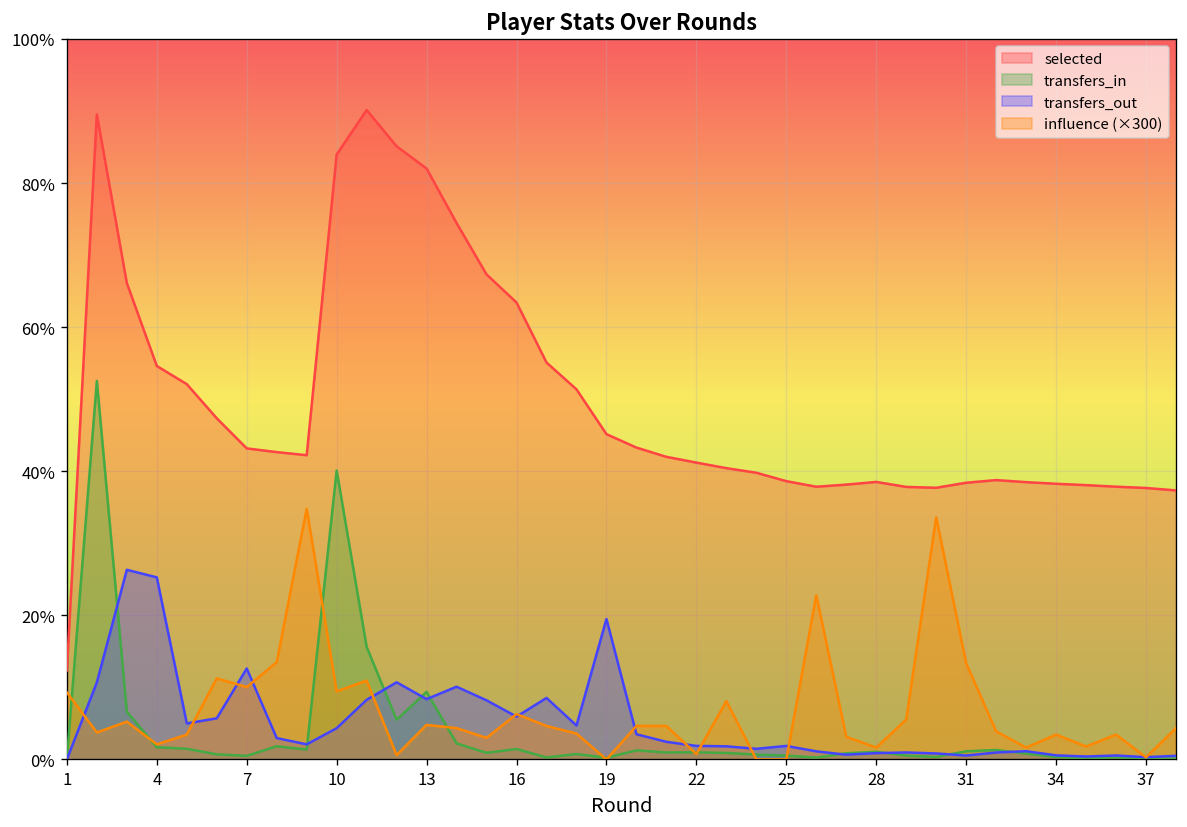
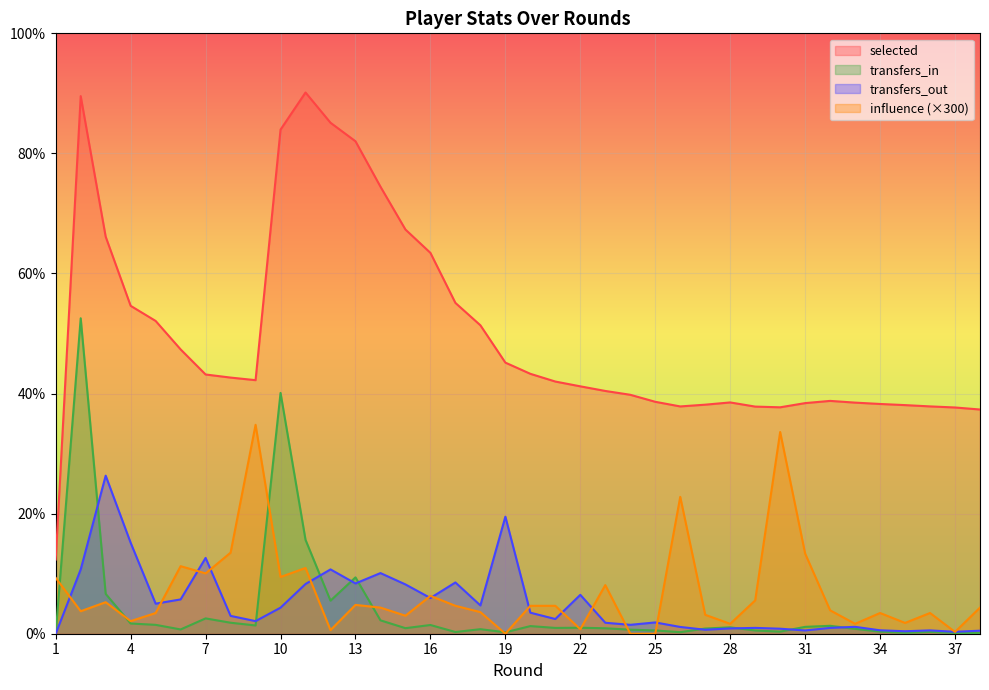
transfers_out, 4: 25% -> 15%
transfers_in, 7: 1% -> 3%
transfers_out, 22: 2% -> 6%
